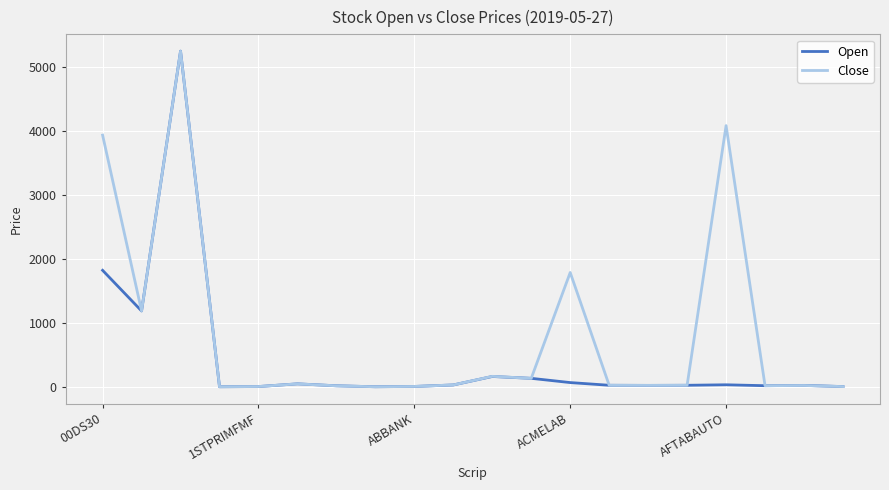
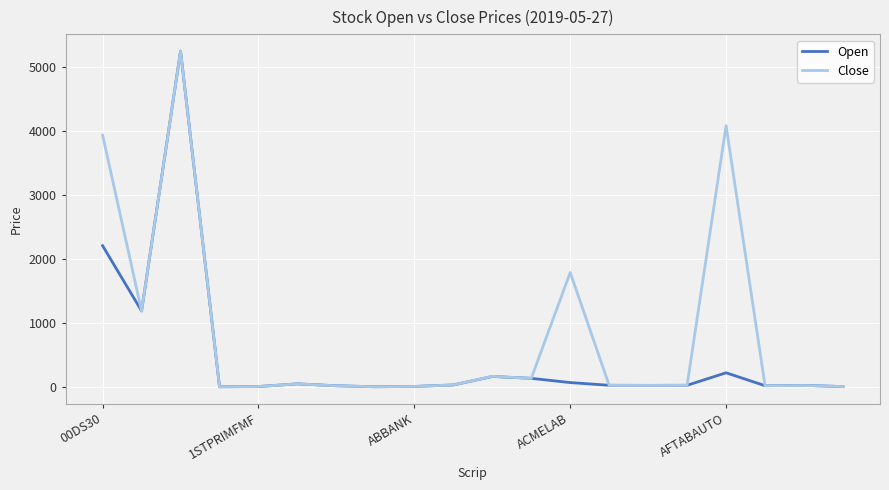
Open, 00DS30: 1800 -> 2200
Open, AFTABAUTO: 0 -> 200
